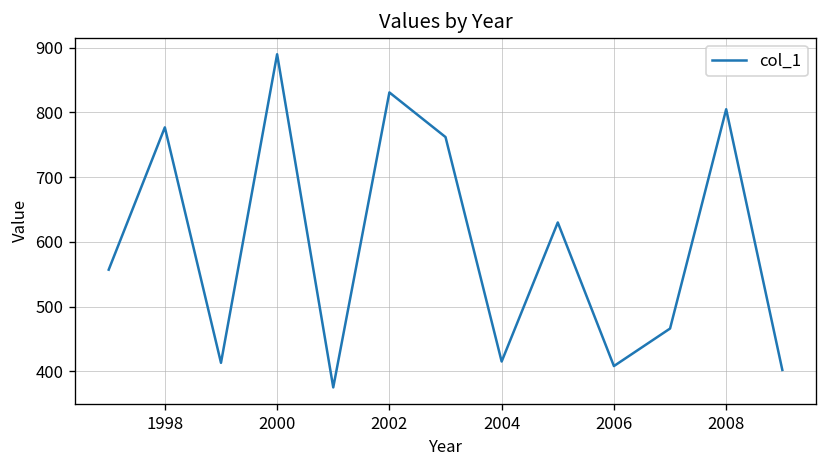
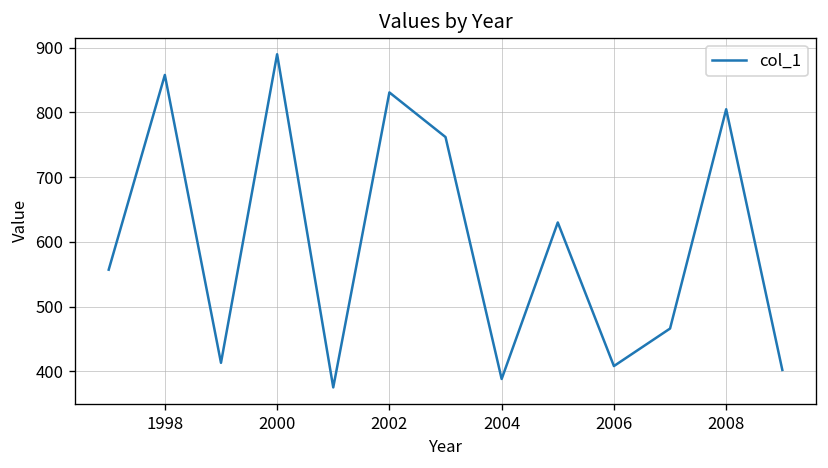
1998: 780 -> 860
2004: 420 -> 390
